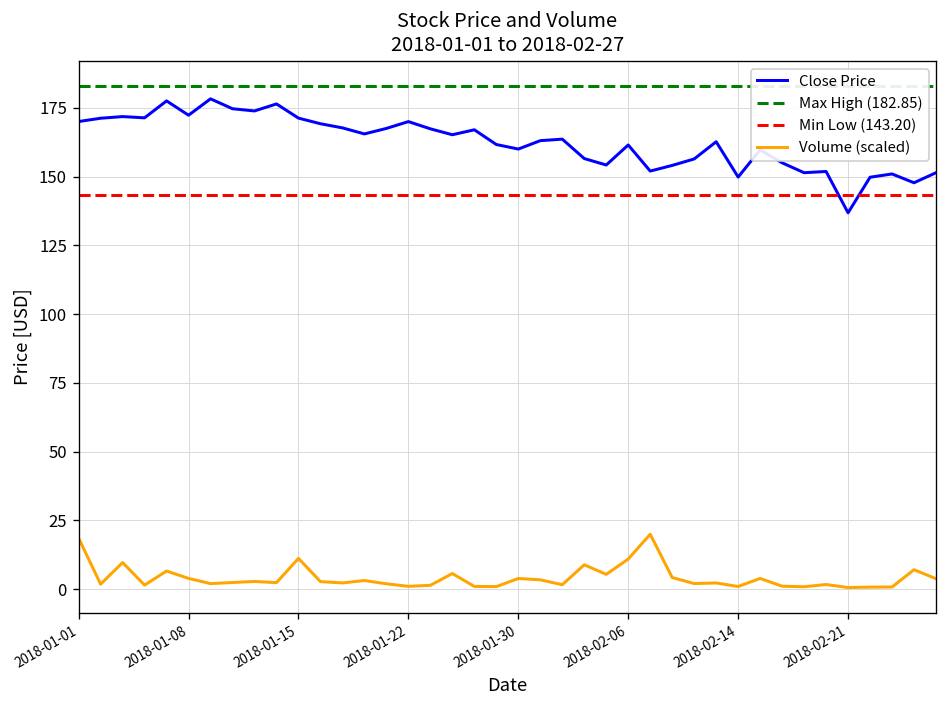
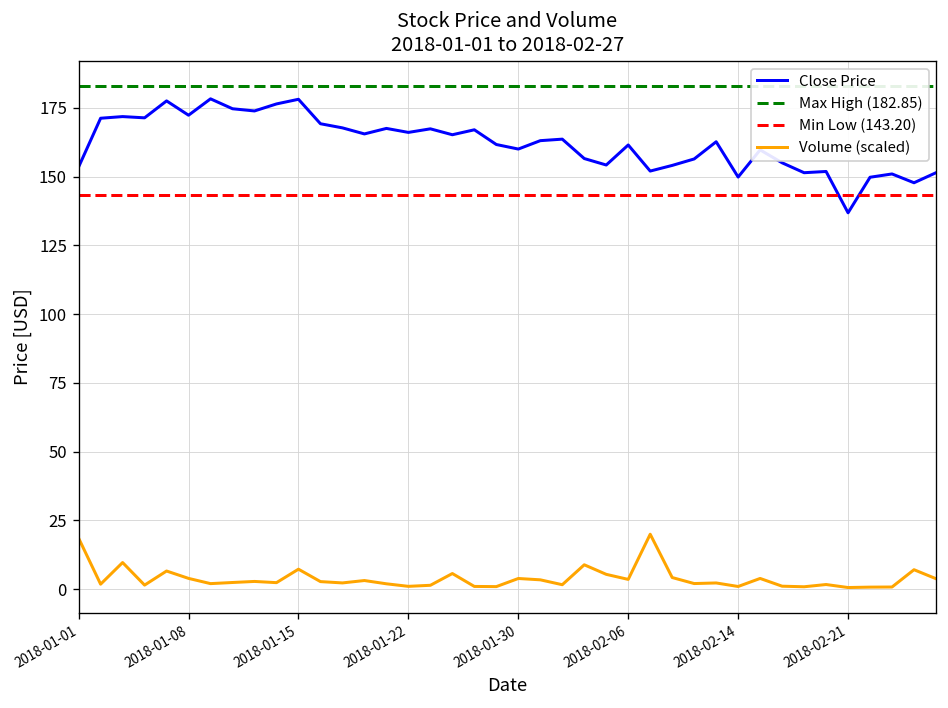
Close Price, 2018-01-01: 170 -> 154
Close Price, 2018-01-15: 171 -> 178
Volume (scaled), 2018-01-15: 11 -> 7
Close Price, 2018-01-22: 170 -> 166
Volume (scaled), 2018-02-06: 11 -> 4
